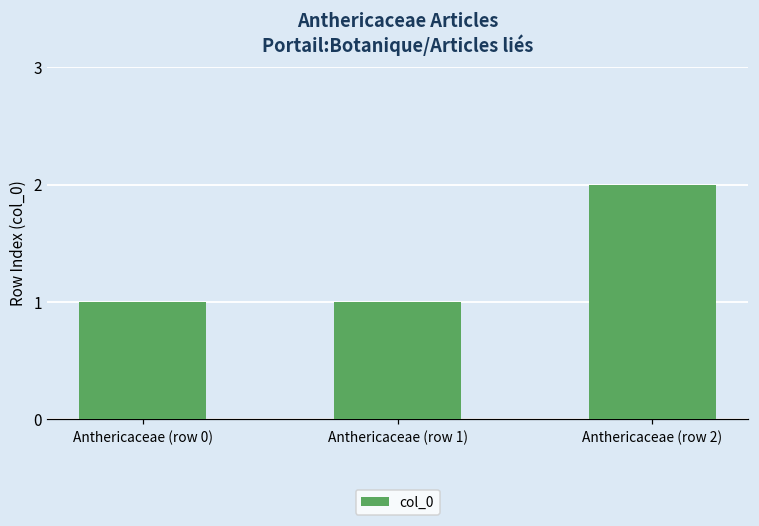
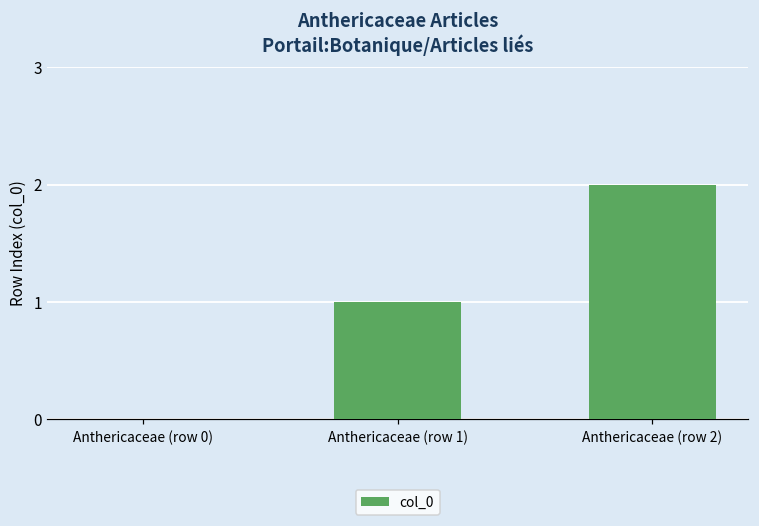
Anthericaceae (row 0): 1 -> 0
